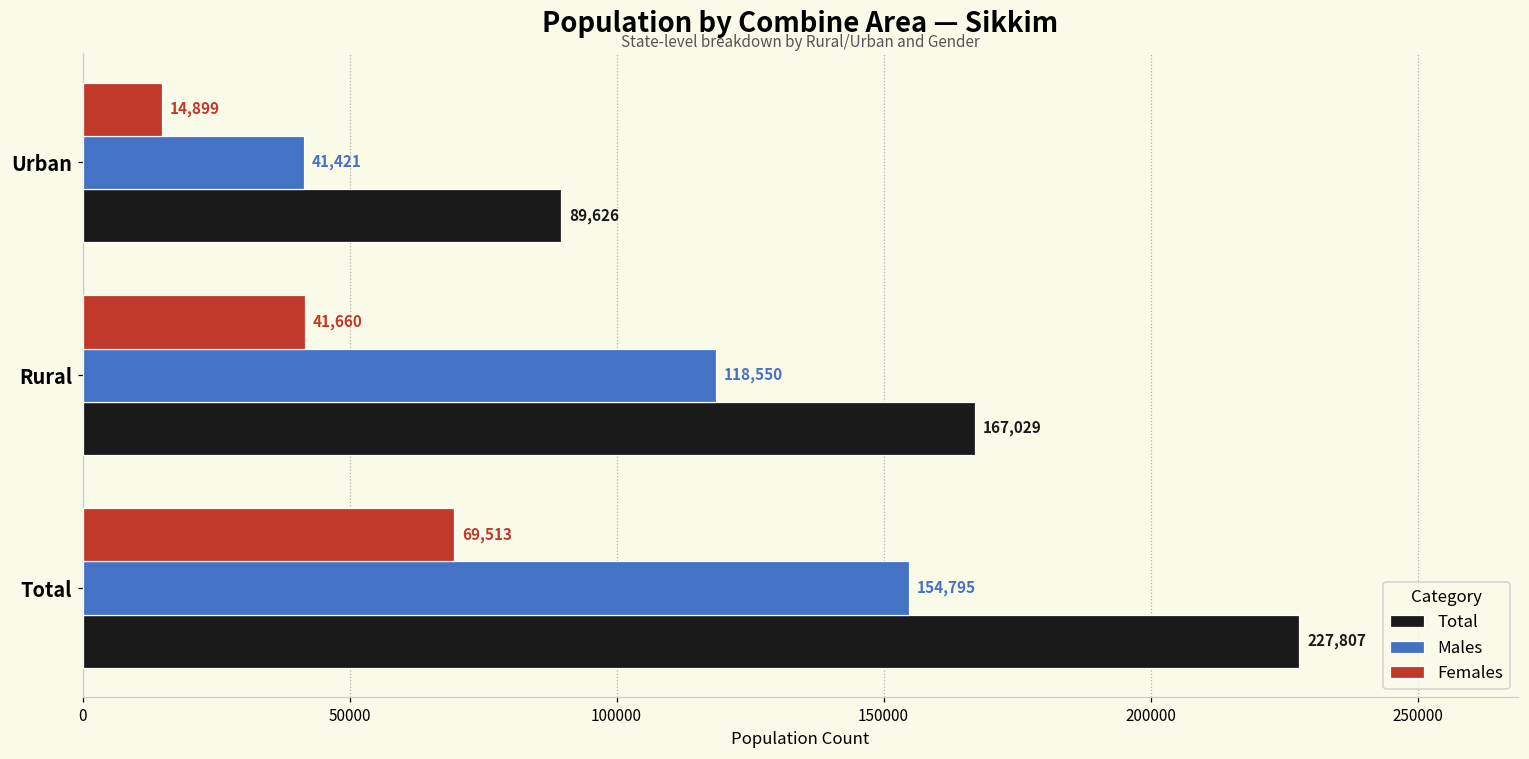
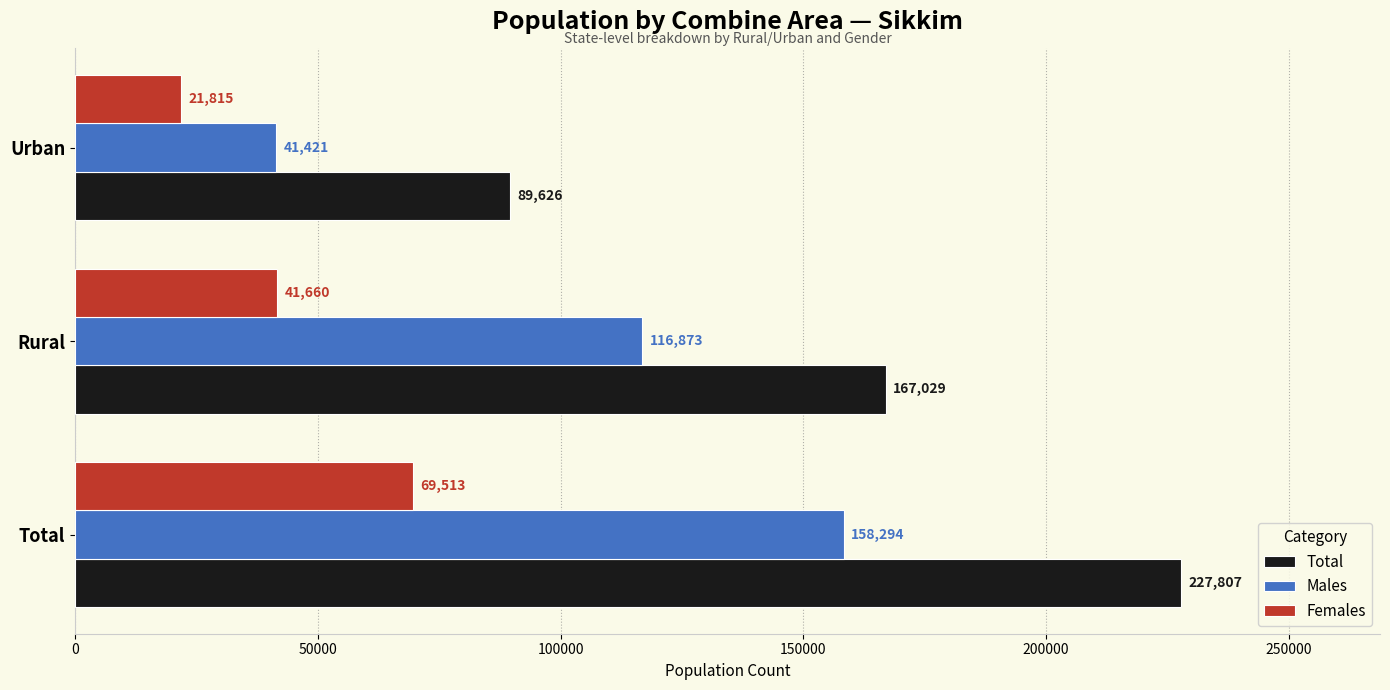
Females, Urban: 14,899 -> 21,815
Males, Rural: 118,550 -> 116,873
Males, Total: 154,795 -> 158,294
